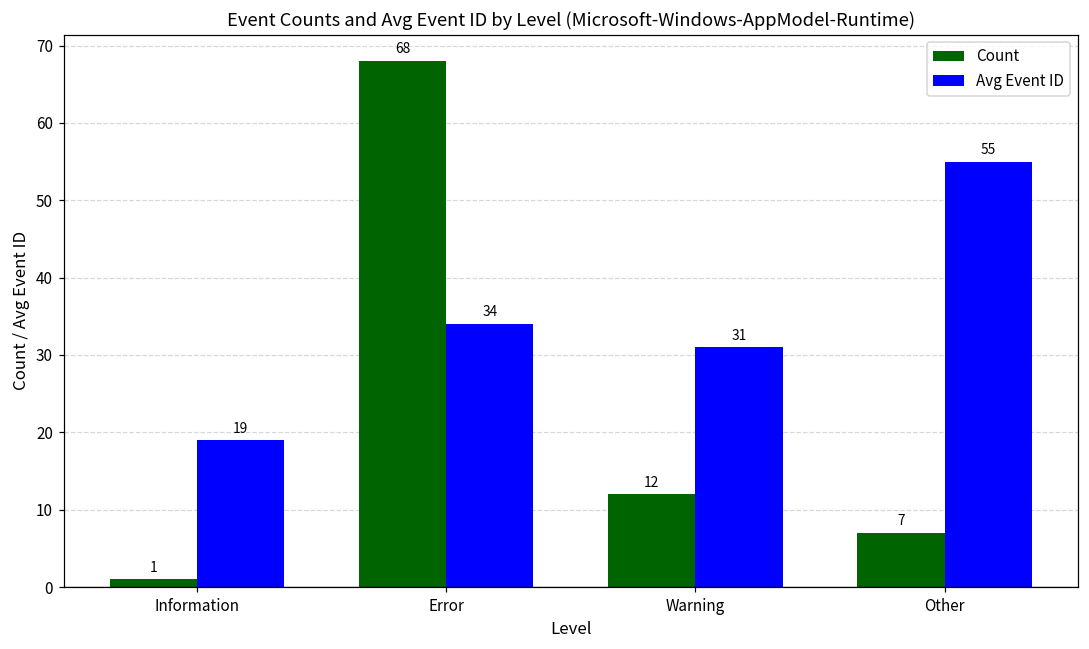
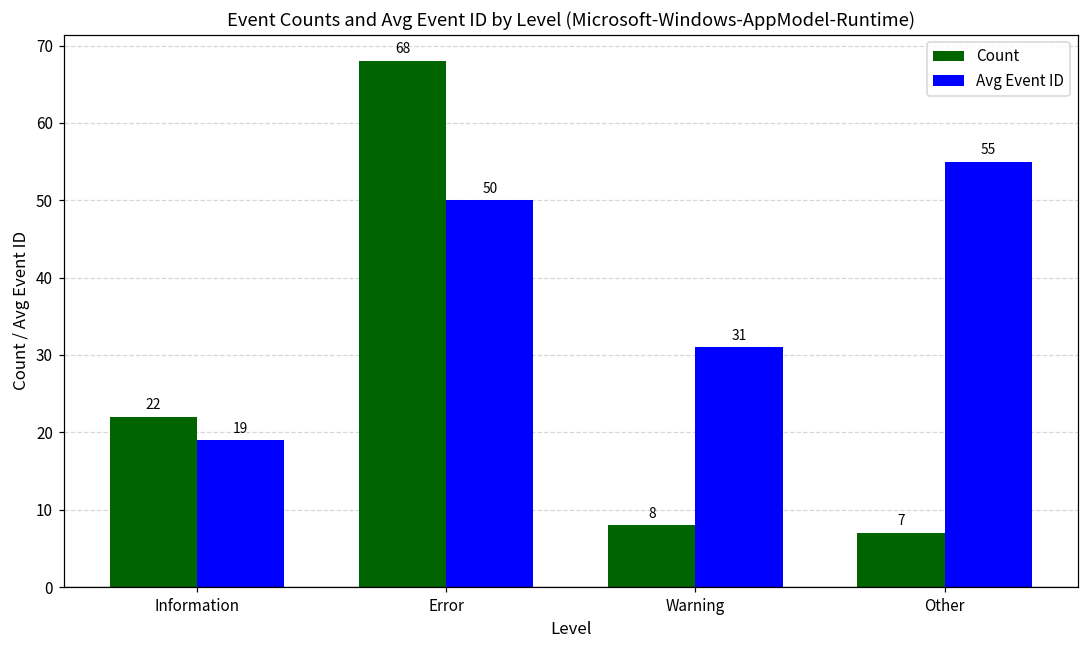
Count, Information: 1 -> 22
Avg Event ID, Error: 34 -> 50
Count, Warning: 12 -> 8
